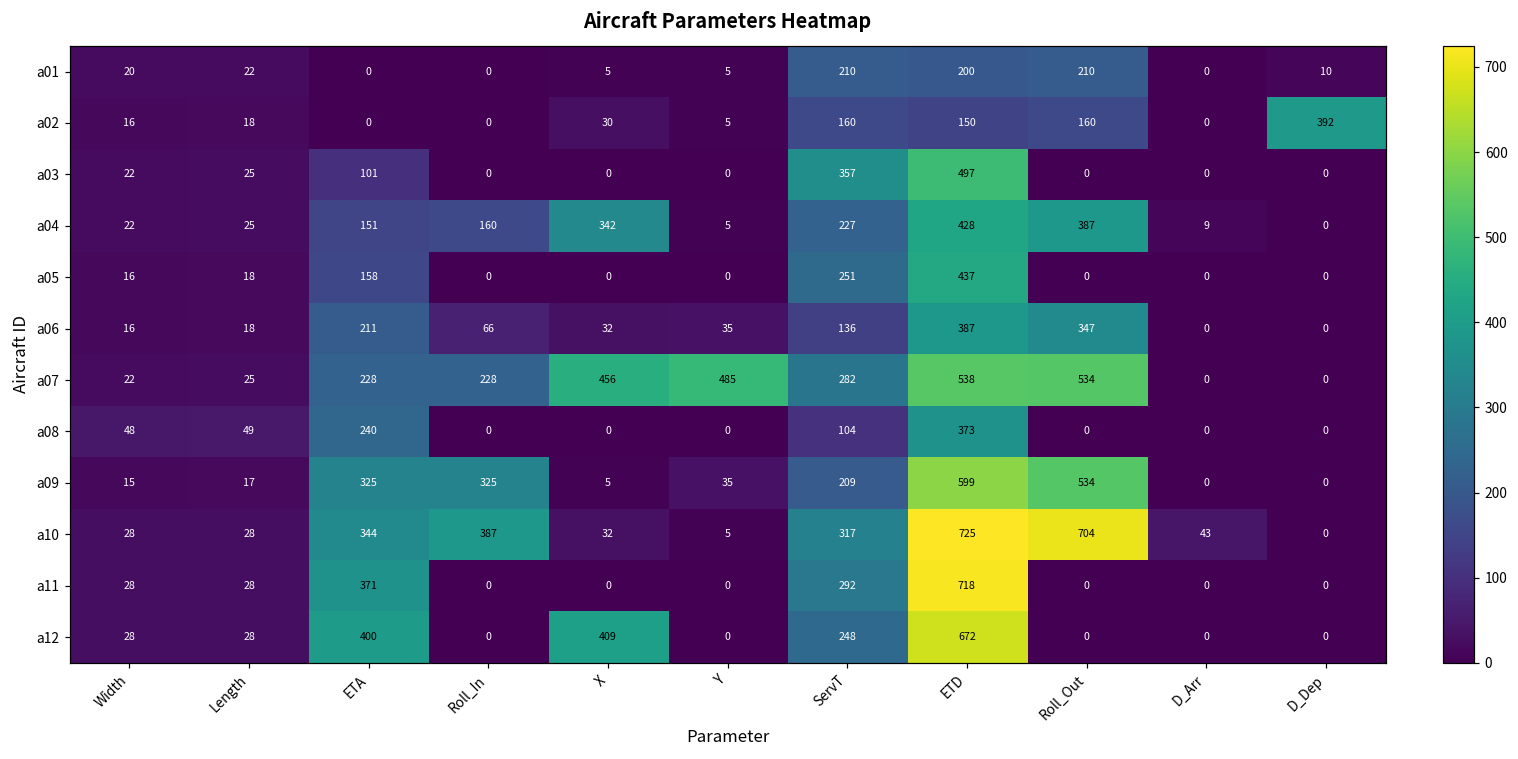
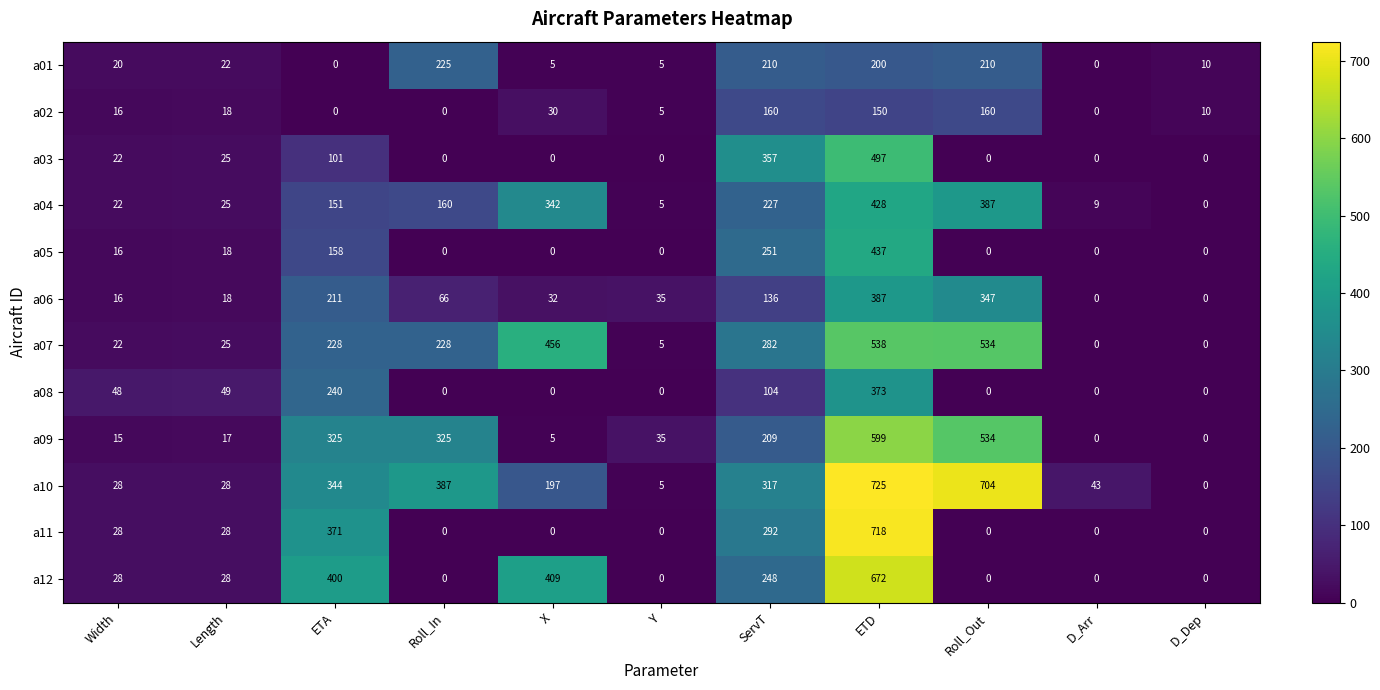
a01, Roll_In: 0 -> 225
a02, D_Dep: 392 -> 10
a07, Y: 485 -> 5
a10, X: 32 -> 197
